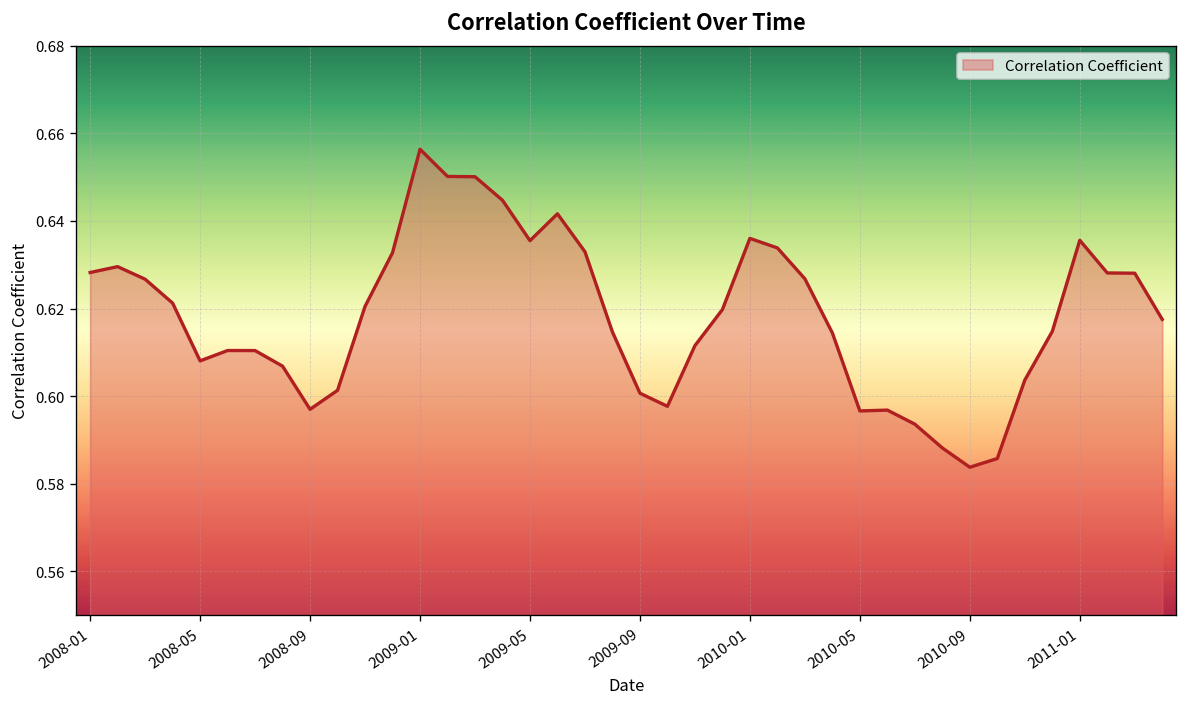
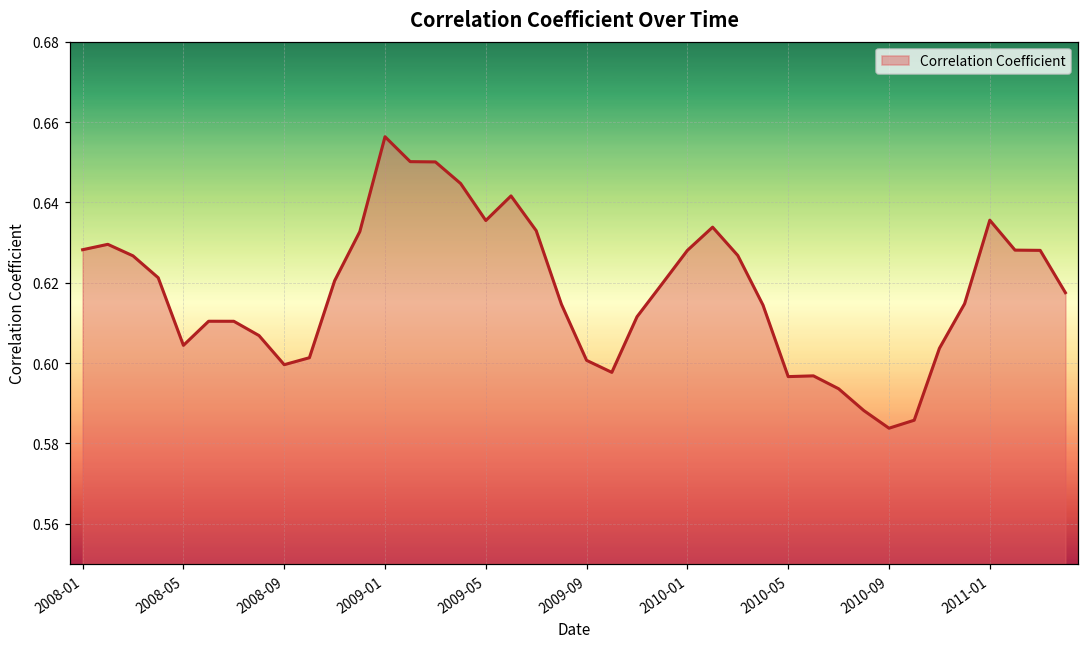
2008-05: 0.608 -> 0.604
2008-09: 0.597 -> 0.600
2010-01: 0.636 -> 0.628
